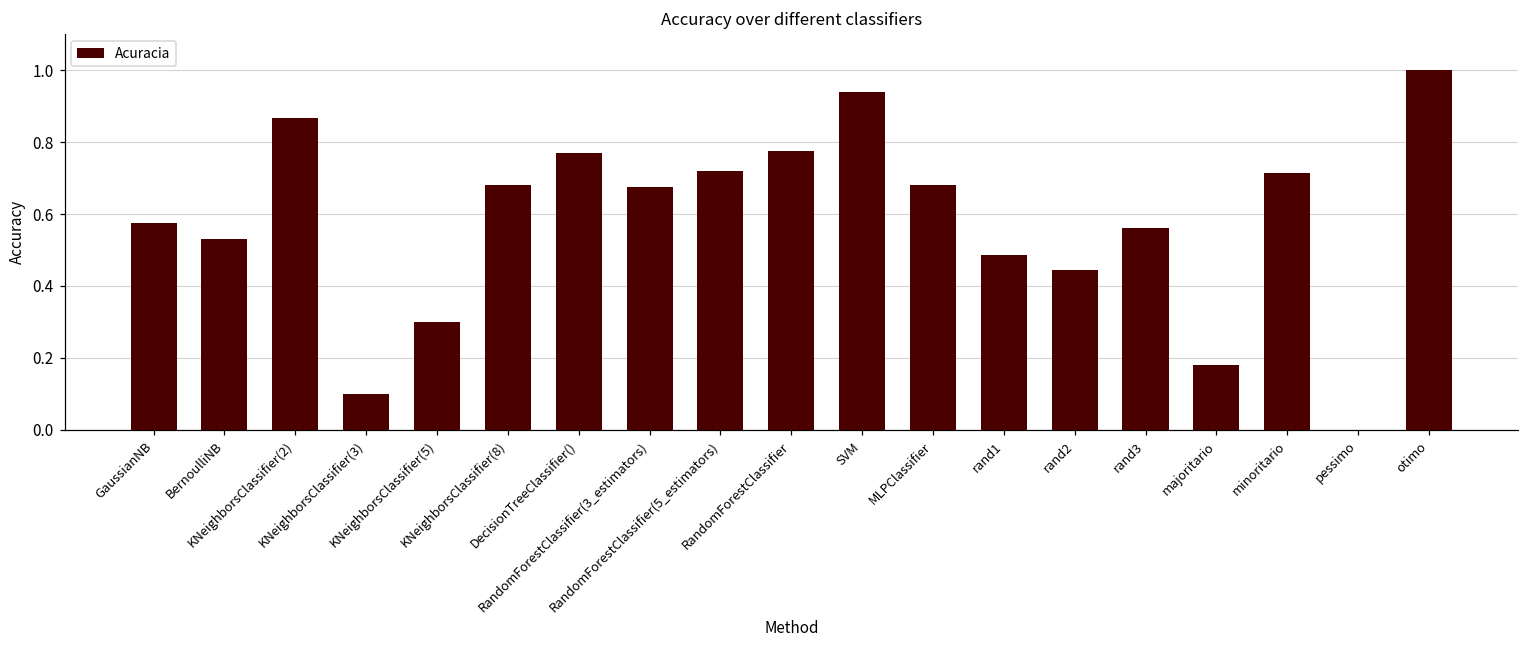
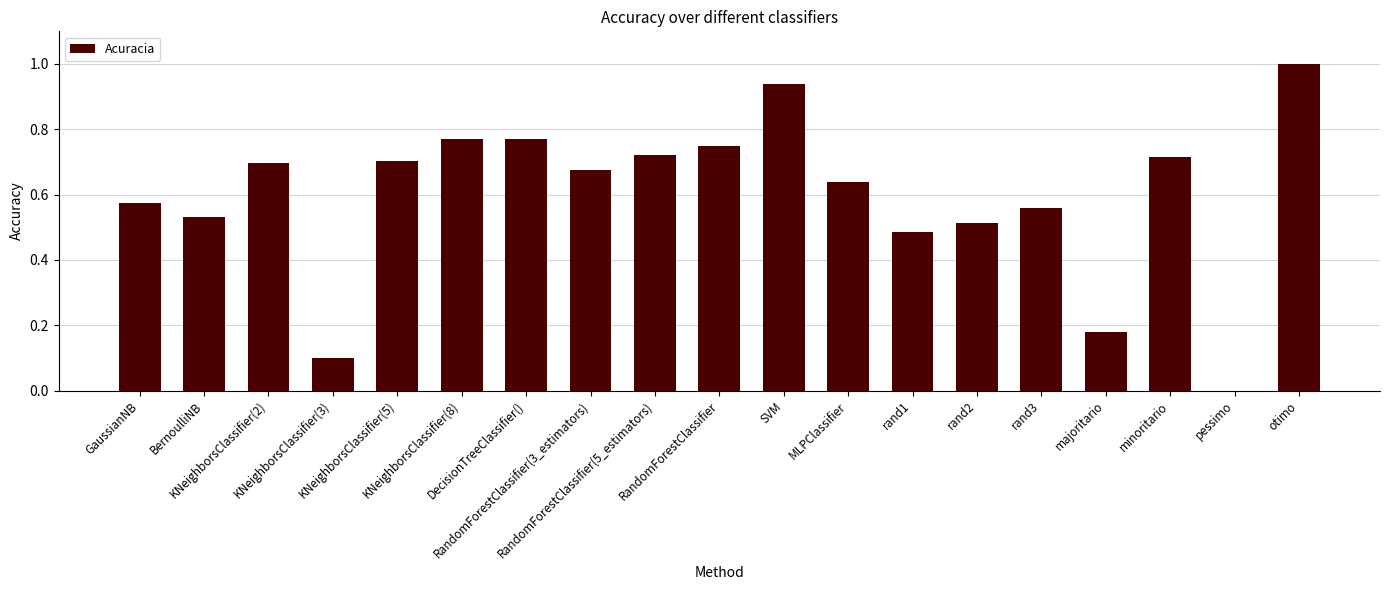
KNeighborsClassifier(2): 0.87 -> 0.70
KNeighborsClassifier(5): 0.30 -> 0.70
KNeighborsClassifier(8): 0.68 -> 0.77
RandomForestClassifier: 0.77 -> 0.75
MLPClassifier: 0.68 -> 0.64
rand2: 0.45 -> 0.51
